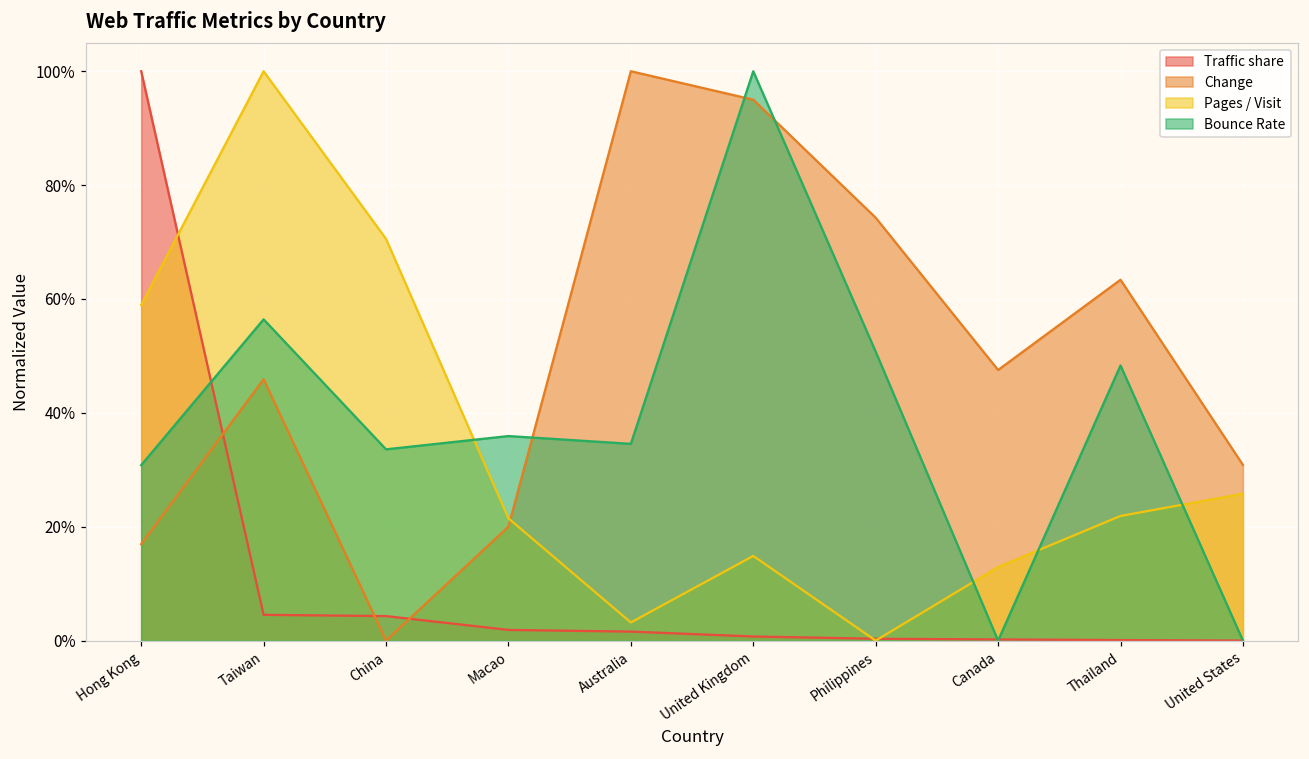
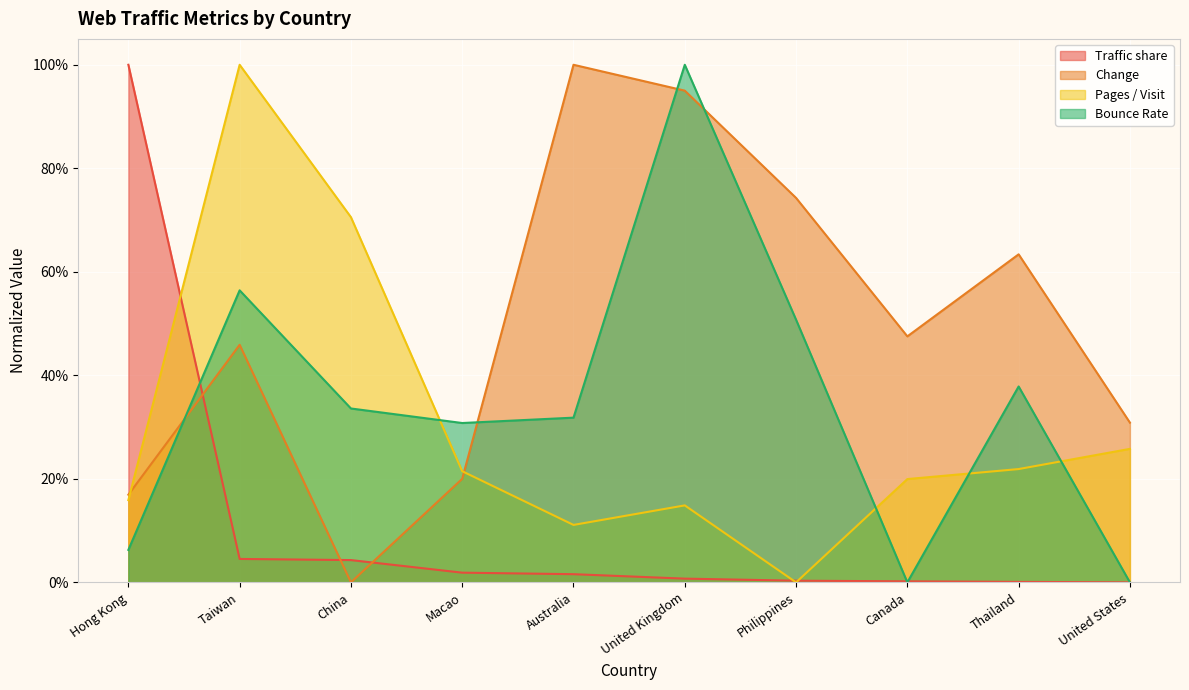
Pages / Visit, Hong Kong: 59% -> 16%
Bounce Rate, Hong Kong: 31% -> 6%
Bounce Rate, Macao: 36% -> 31%
Pages / Visit, Australia: 3% -> 11%
Bounce Rate, Australia: 35% -> 32%
Pages / Visit, Canada: 13% -> 20%
Bounce Rate, Thailand: 48% -> 38%
